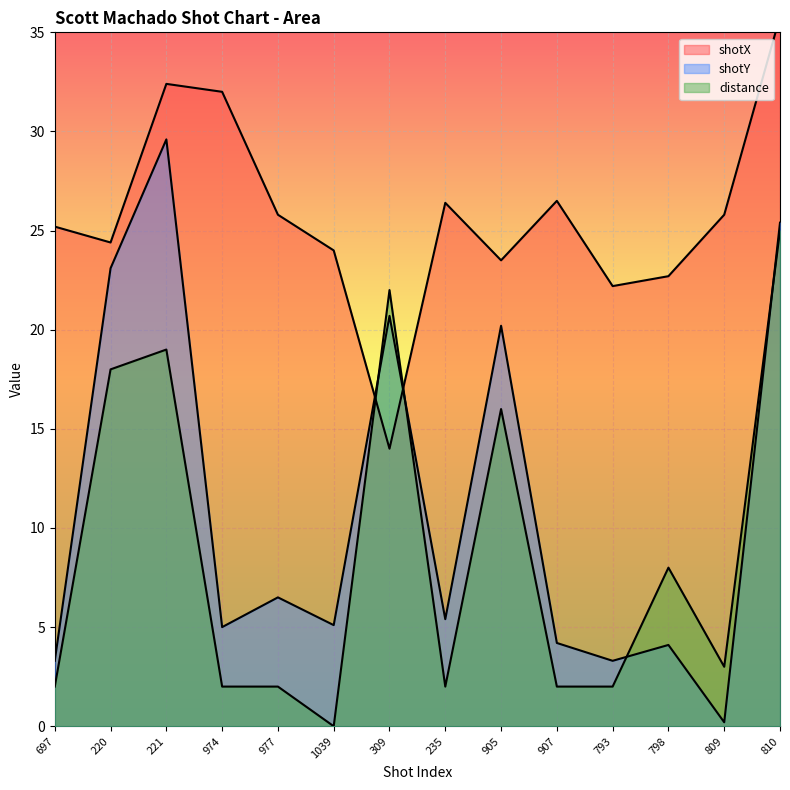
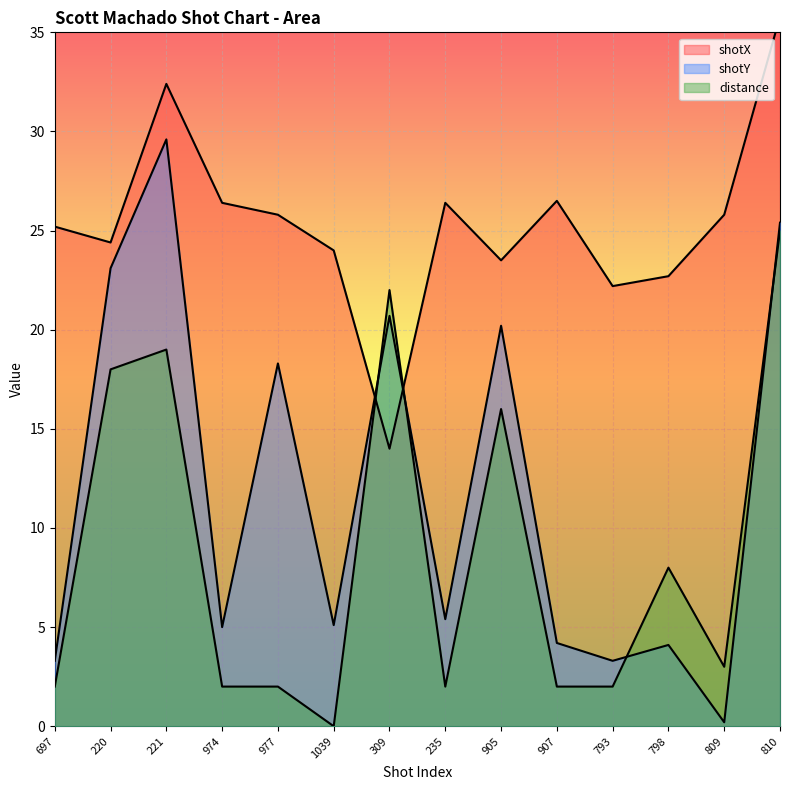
shotX, 974: 32.0 -> 26.4
shotY, 977: 6.5 -> 18.3
